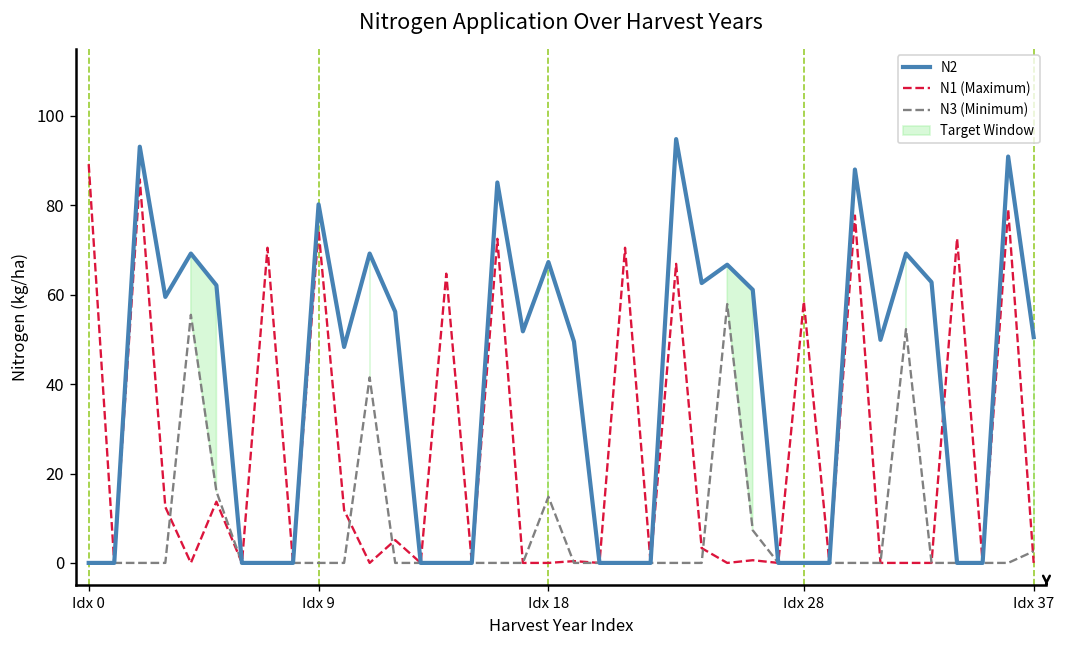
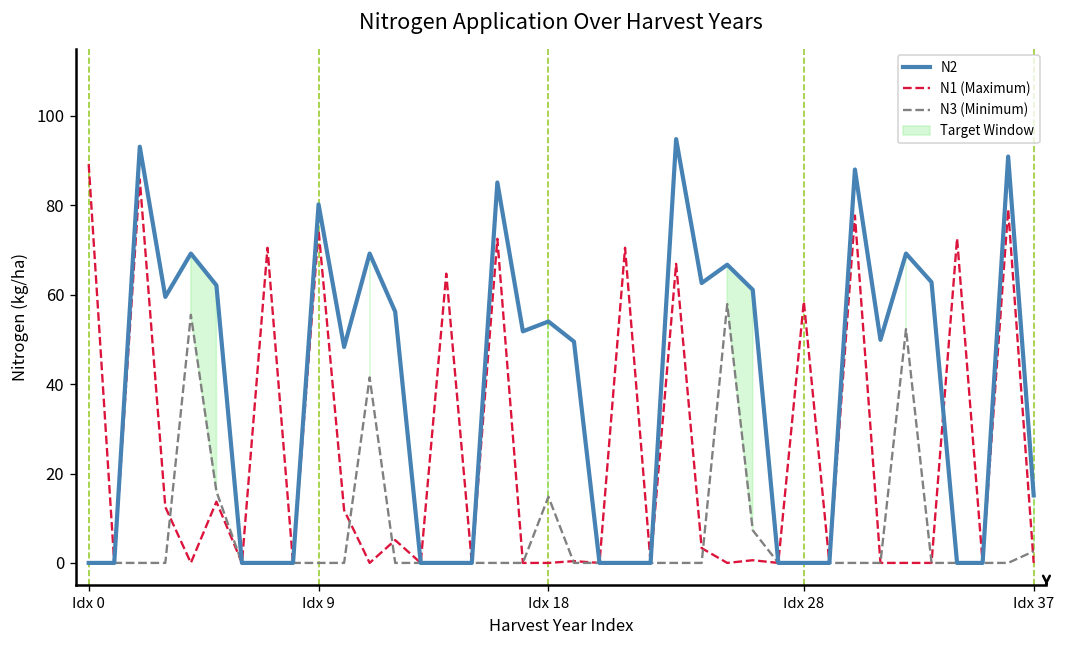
N2, Idx 18: 67 -> 54
N2, Idx 37: 51 -> 15
